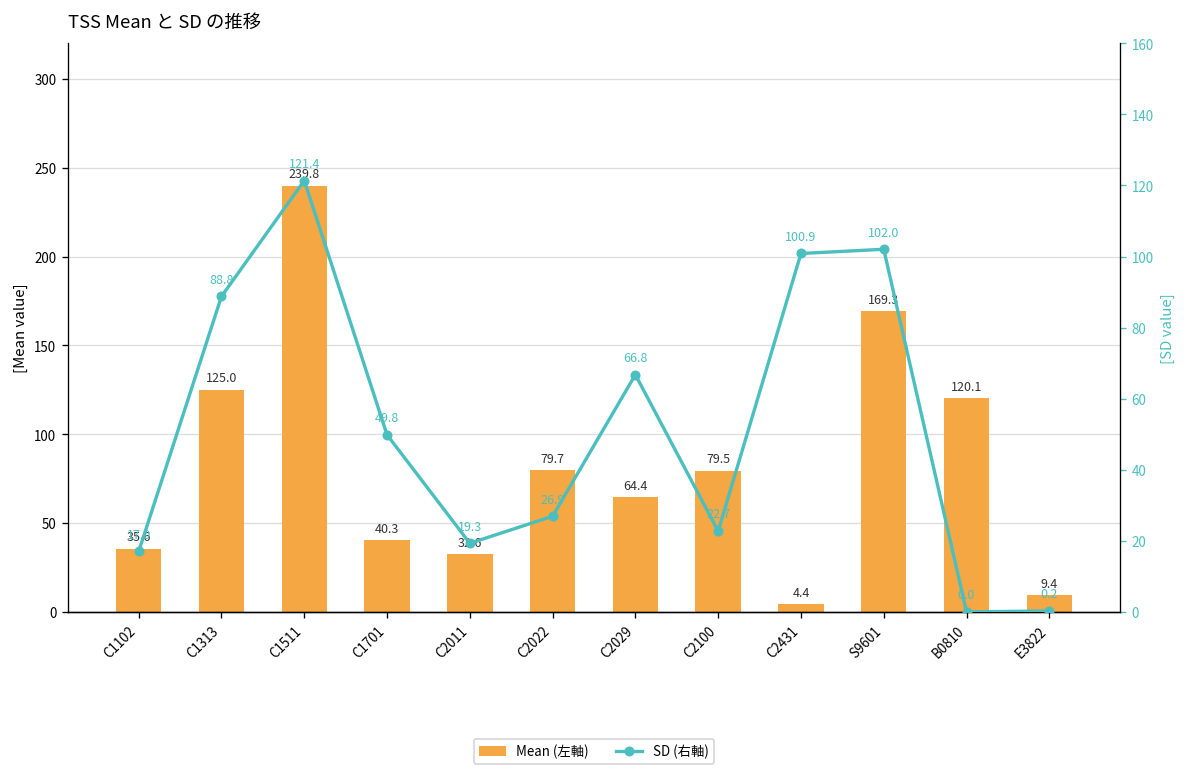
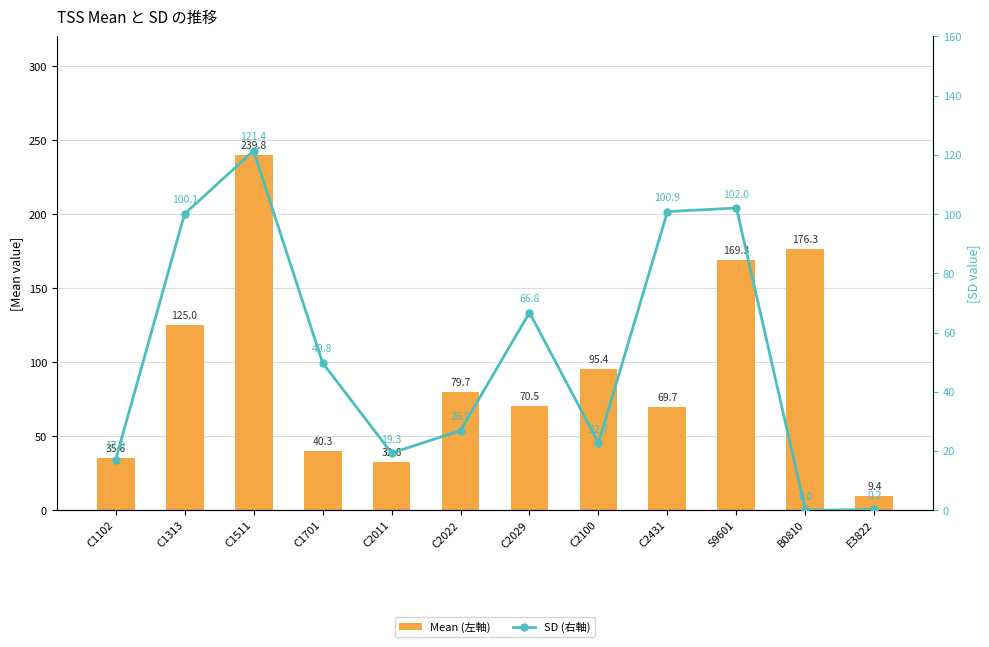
Mean (左軸), C2029: 64.4 -> 70.5
Mean (左軸), C2100: 79.5 -> 95.4
Mean (左軸), C2431: 4.4 -> 69.7
Mean (左軸), B0810: 120.1 -> 176.3
SD (右軸), C1313: 88.8 -> 100.1
